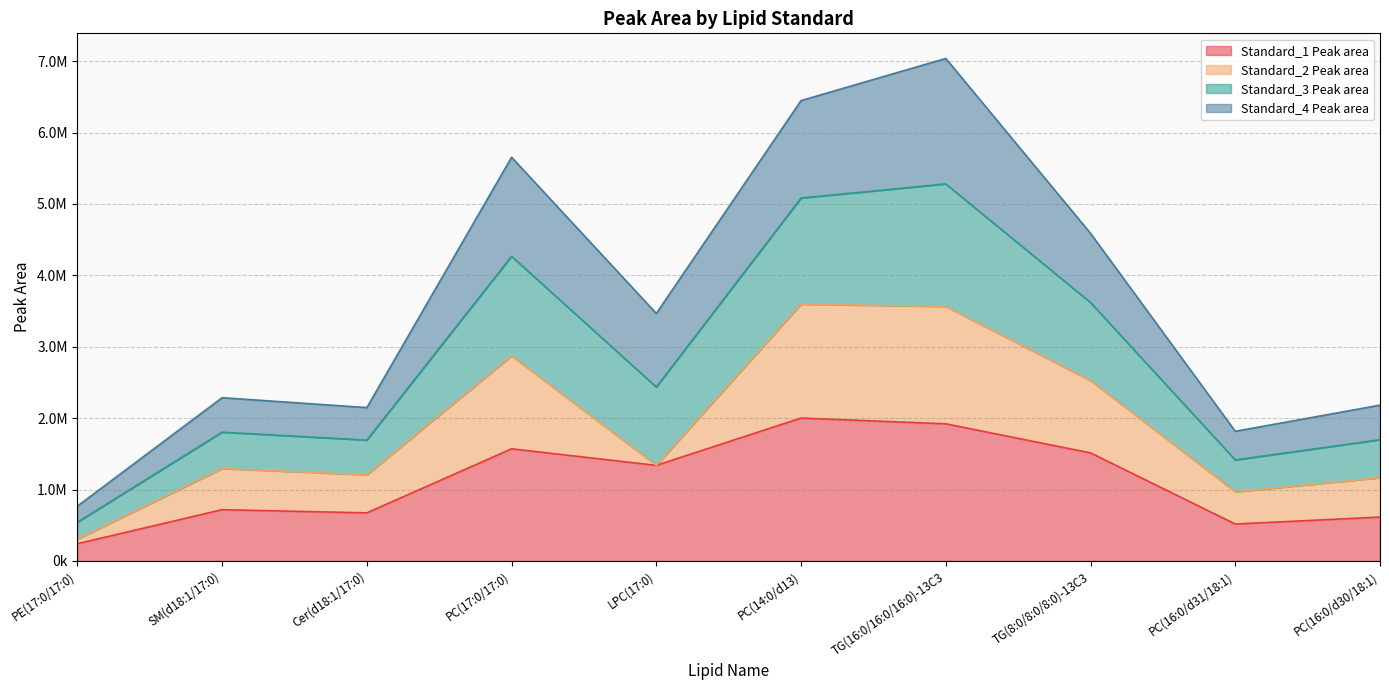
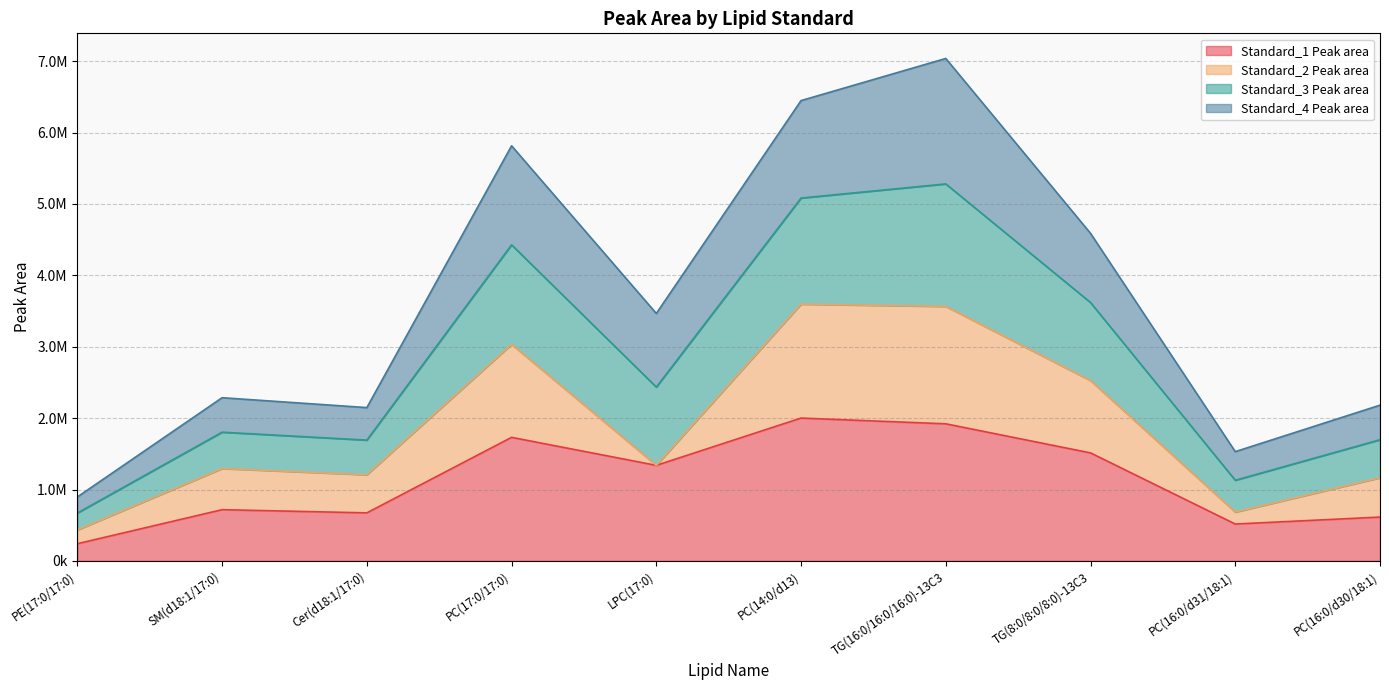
Standard_2 Peak area, PE(17:0/17:0): 100000 -> 200000
Standard_1 Peak area, PC(17:0/17:0): 1600000 -> 1700000
Standard_2 Peak area, PC(16:0/d31/18:1): 500000 -> 200000
